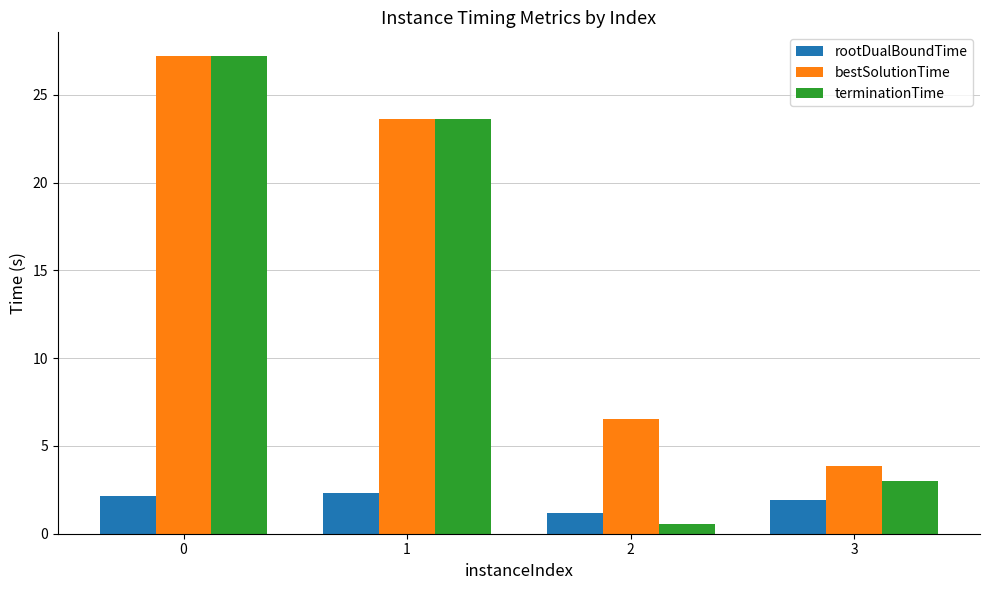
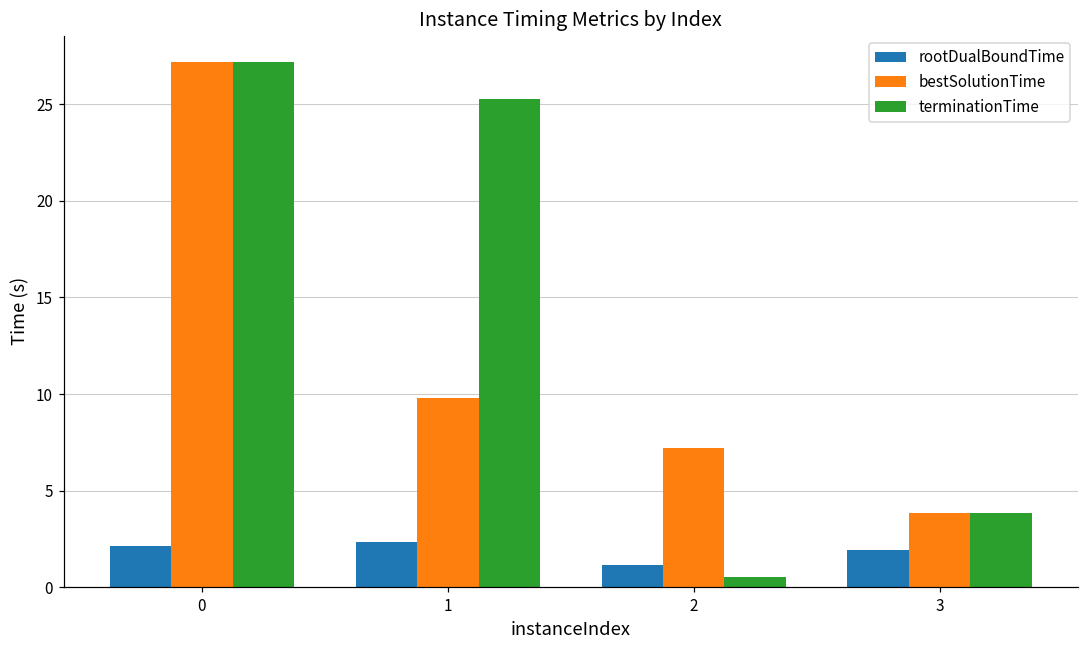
bestSolutionTime, 1: 23.6 -> 9.8
terminationTime, 1: 23.6 -> 25.3
bestSolutionTime, 2: 6.6 -> 7.2
terminationTime, 3: 3.0 -> 3.8
